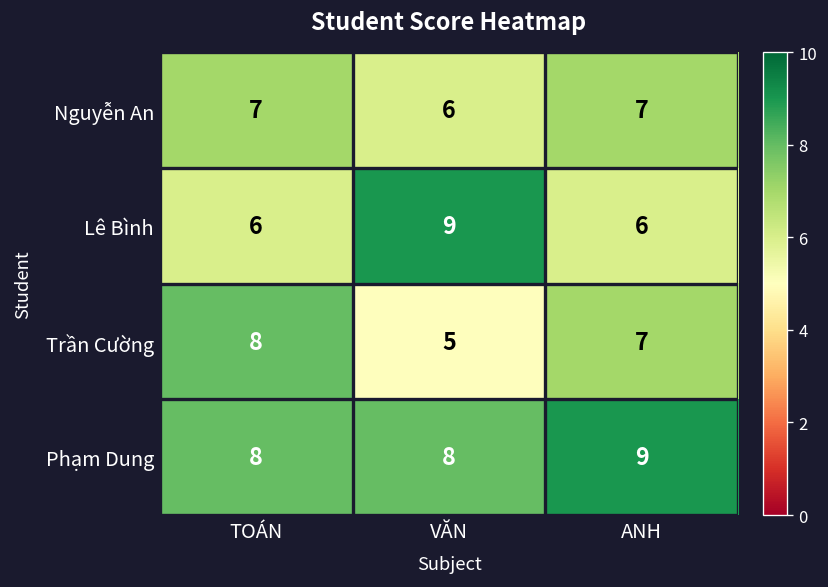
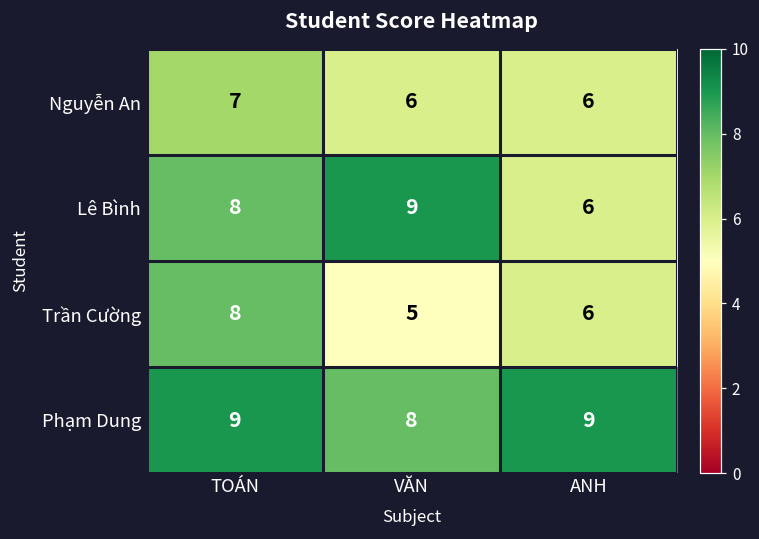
Nguyễn An, ANH: 7 -> 6
Lê Bình, TOÁN: 6 -> 8
Trần Cường, ANH: 7 -> 6
Phạm Dung, TOÁN: 8 -> 9
